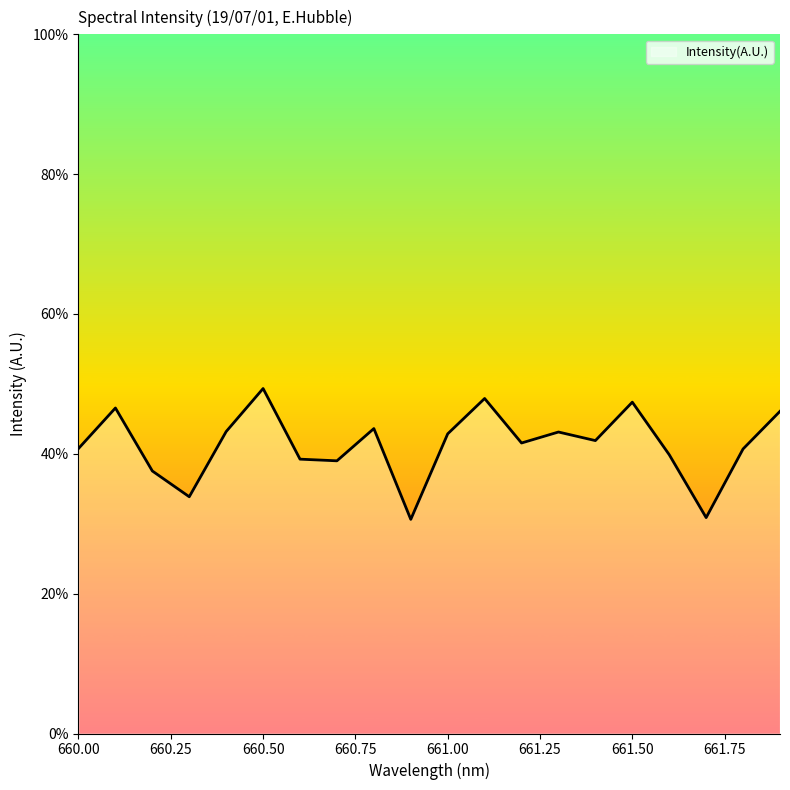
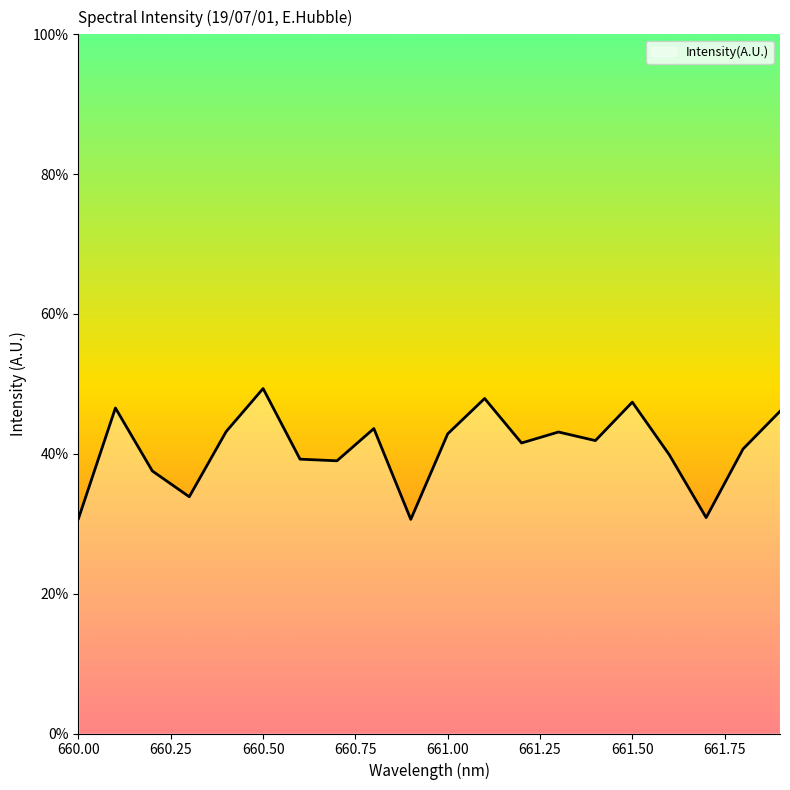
660.00: 41% -> 31%
